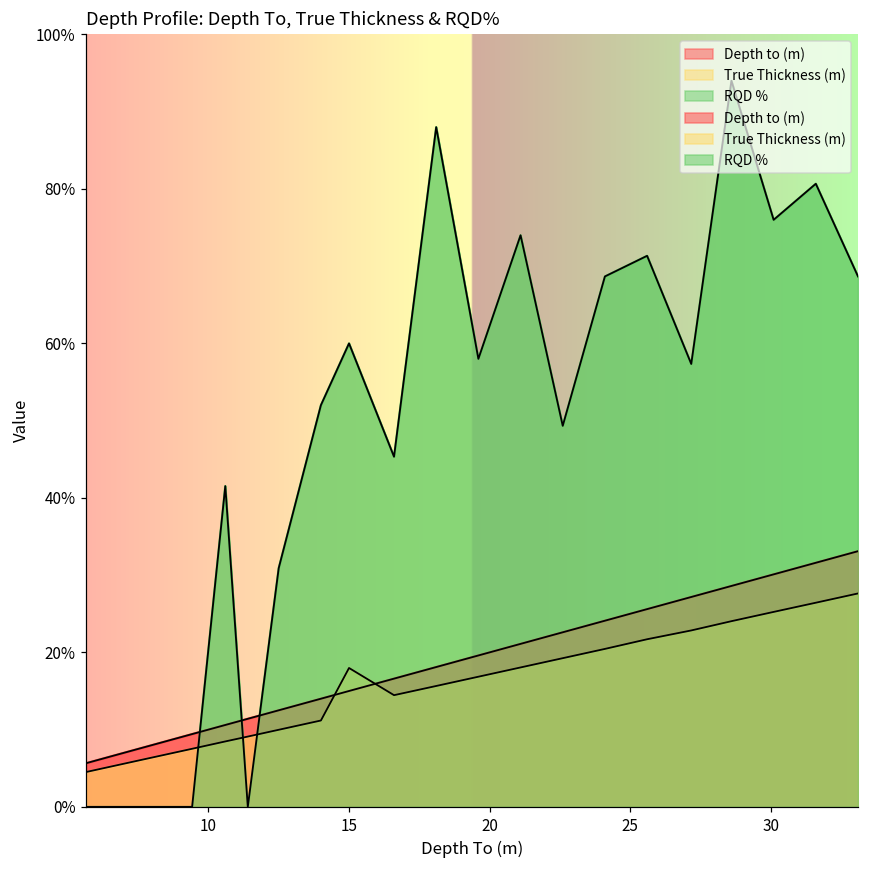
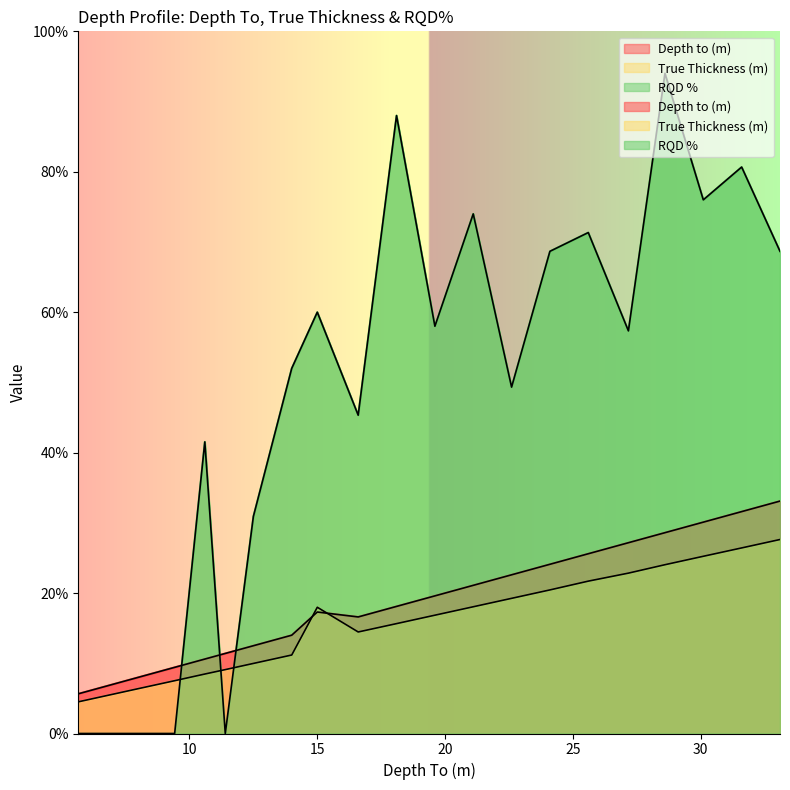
Depth to (m), 15: 15% -> 17%
